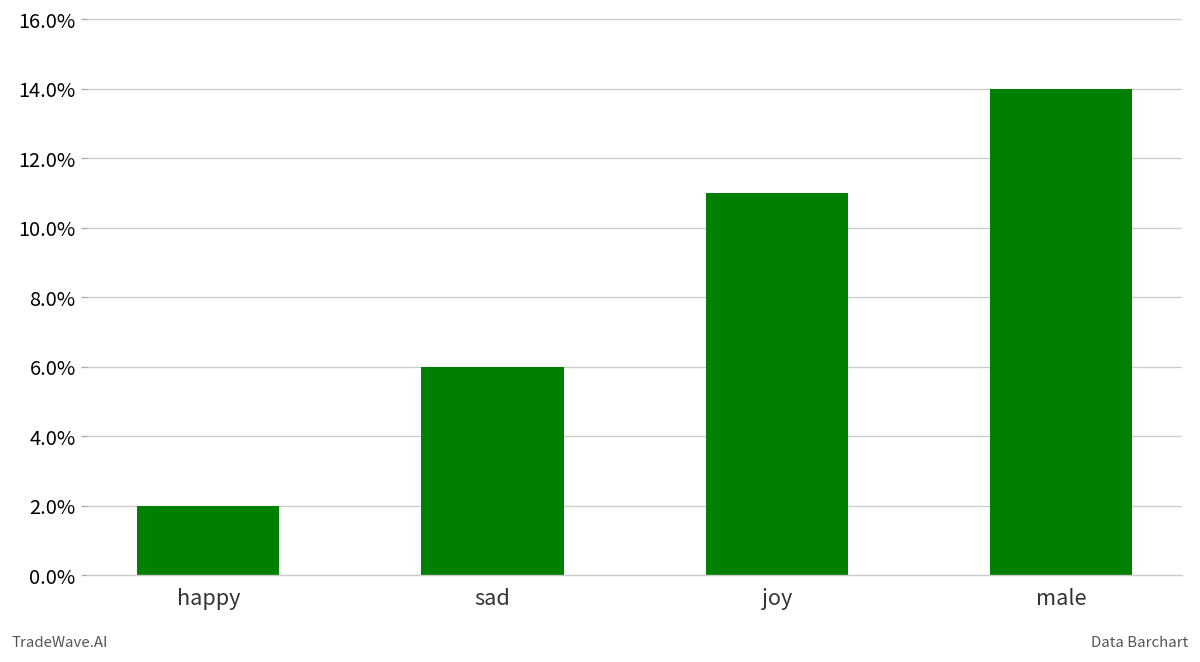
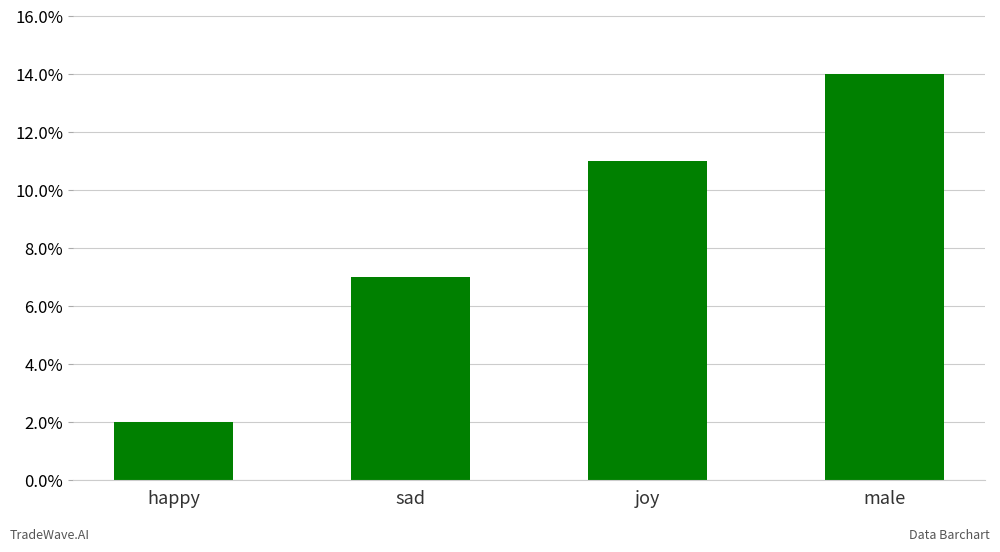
sad: 6% -> 7%
